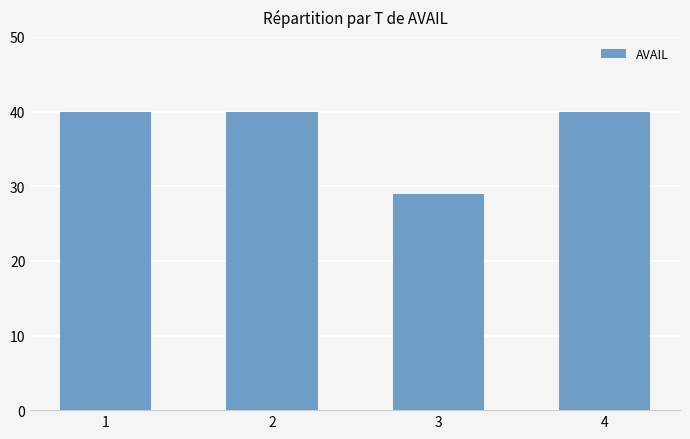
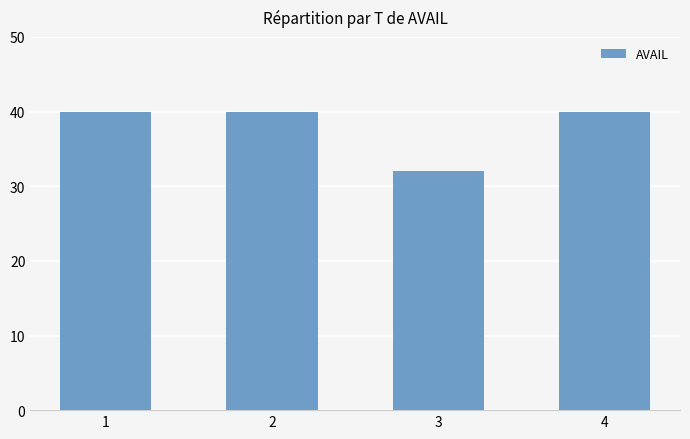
3: 29 -> 32
